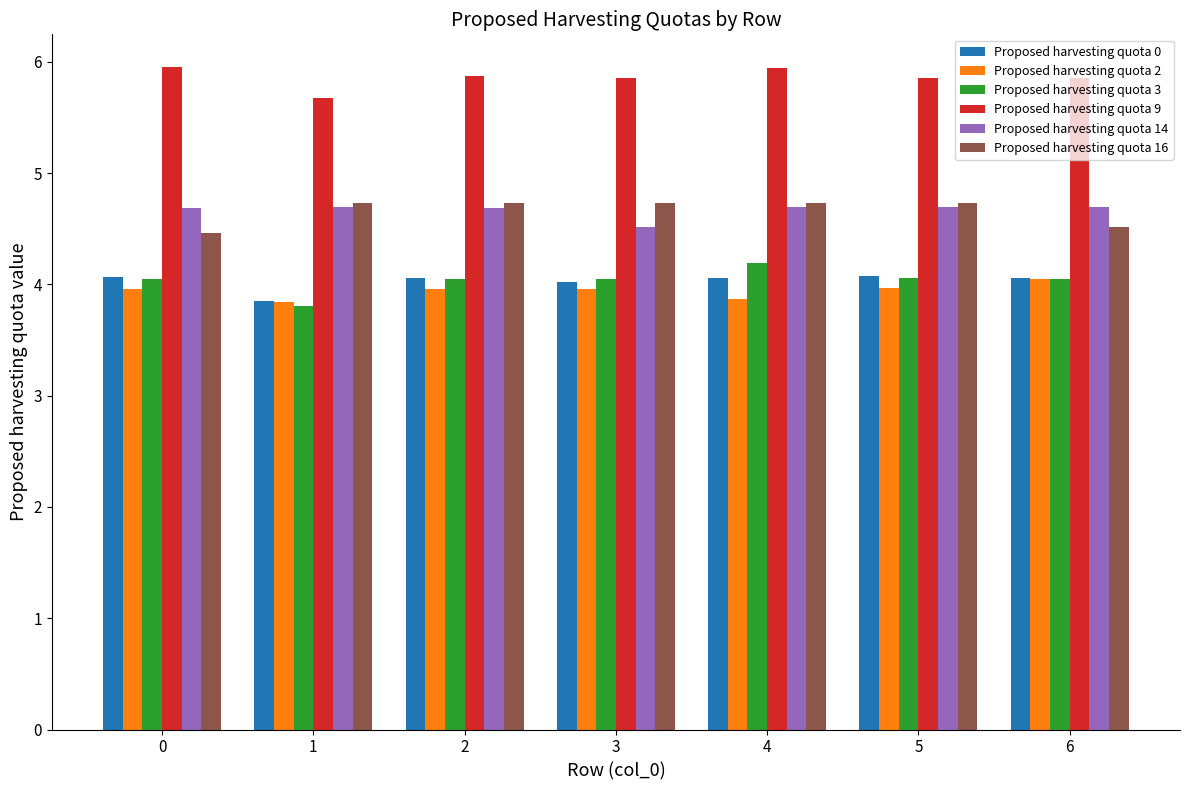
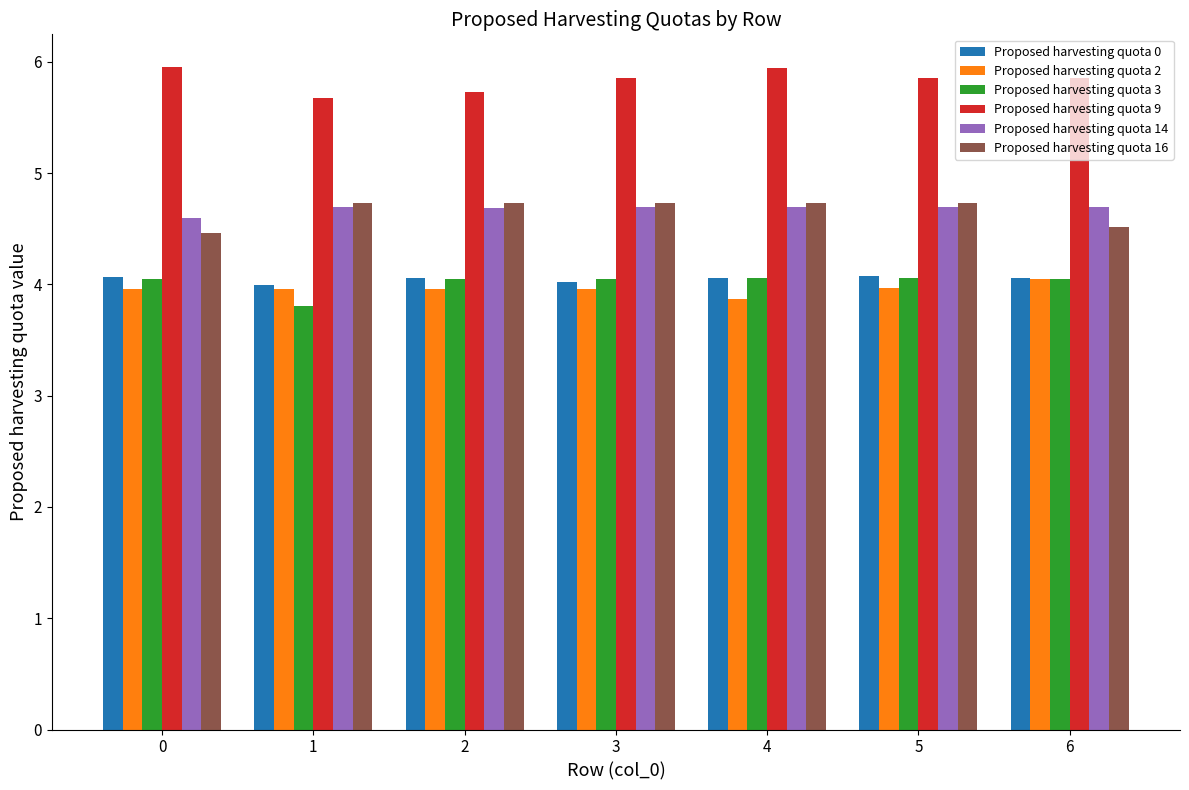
Proposed harvesting quota 14, 0: 4.69 -> 4.59
Proposed harvesting quota 0, 1: 3.85 -> 4.00
Proposed harvesting quota 2, 1: 3.84 -> 3.96
Proposed harvesting quota 9, 2: 5.87 -> 5.73
Proposed harvesting quota 14, 3: 4.51 -> 4.69
Proposed harvesting quota 3, 4: 4.19 -> 4.06
